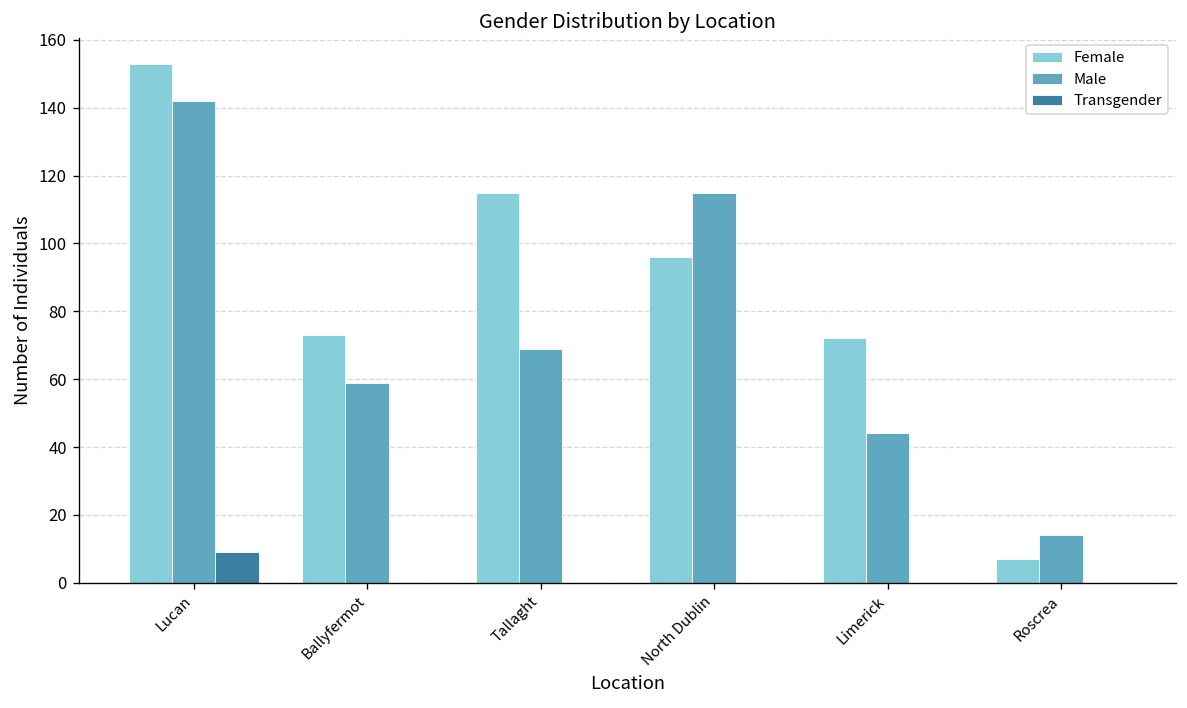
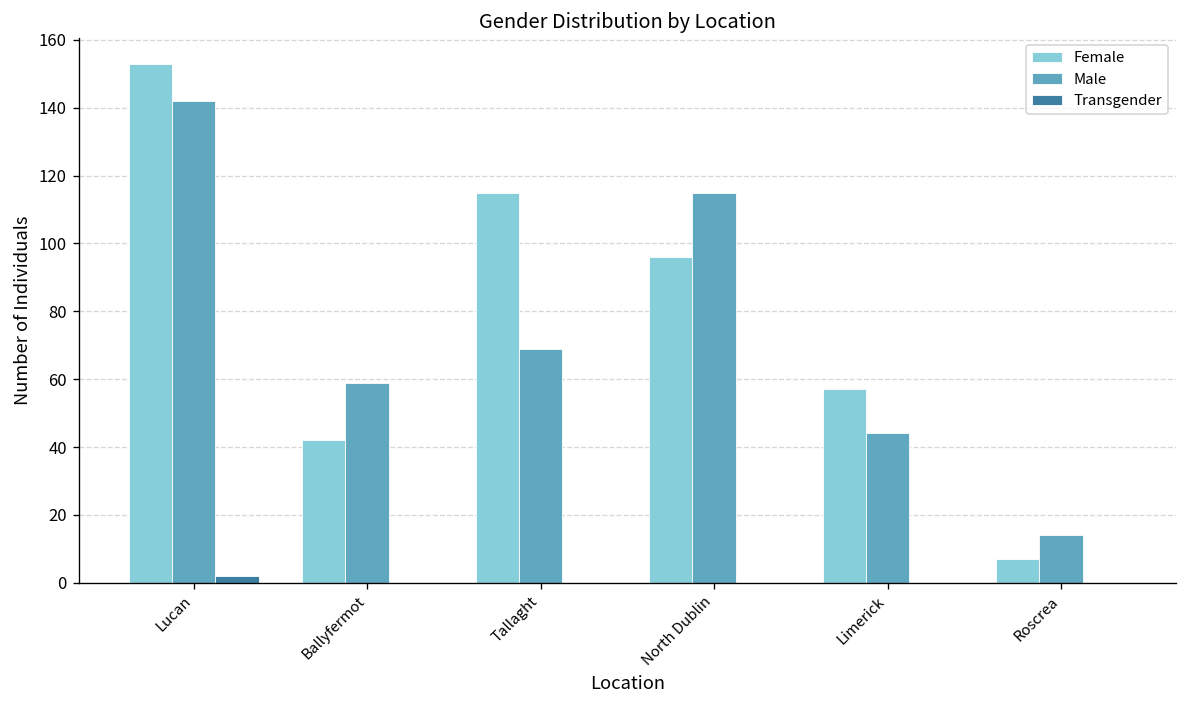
Transgender, Lucan: 9 -> 2
Female, Ballyfermot: 73 -> 42
Female, Limerick: 72 -> 57
